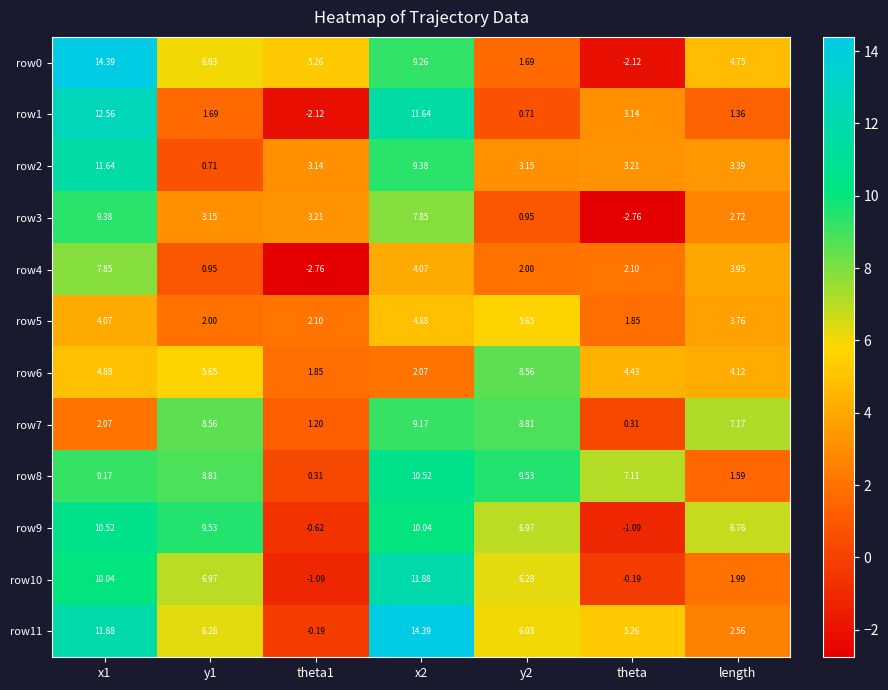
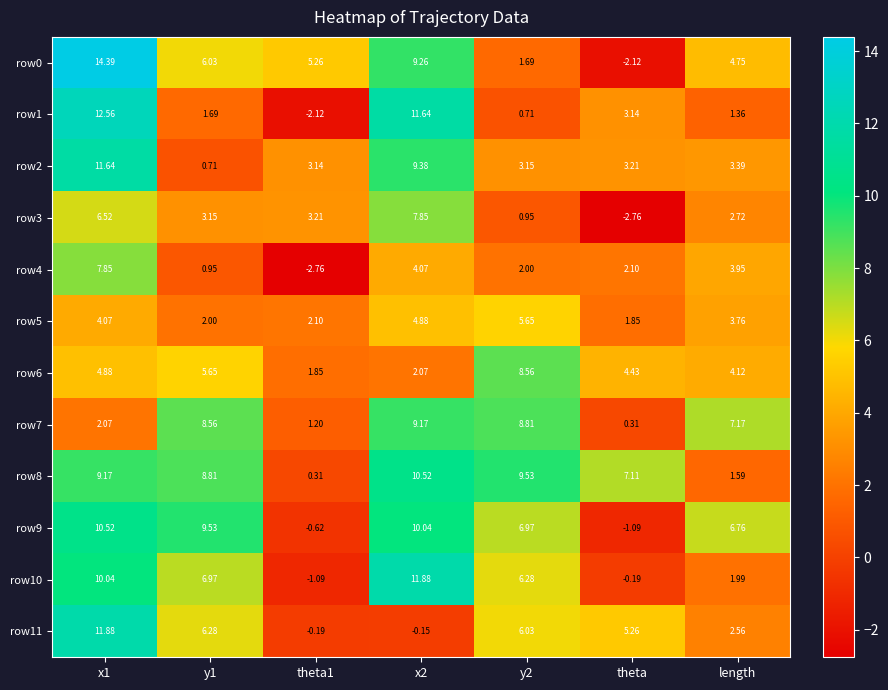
row3, x1: 9.38 -> 6.52
row11, x2: 14.39 -> -0.15
